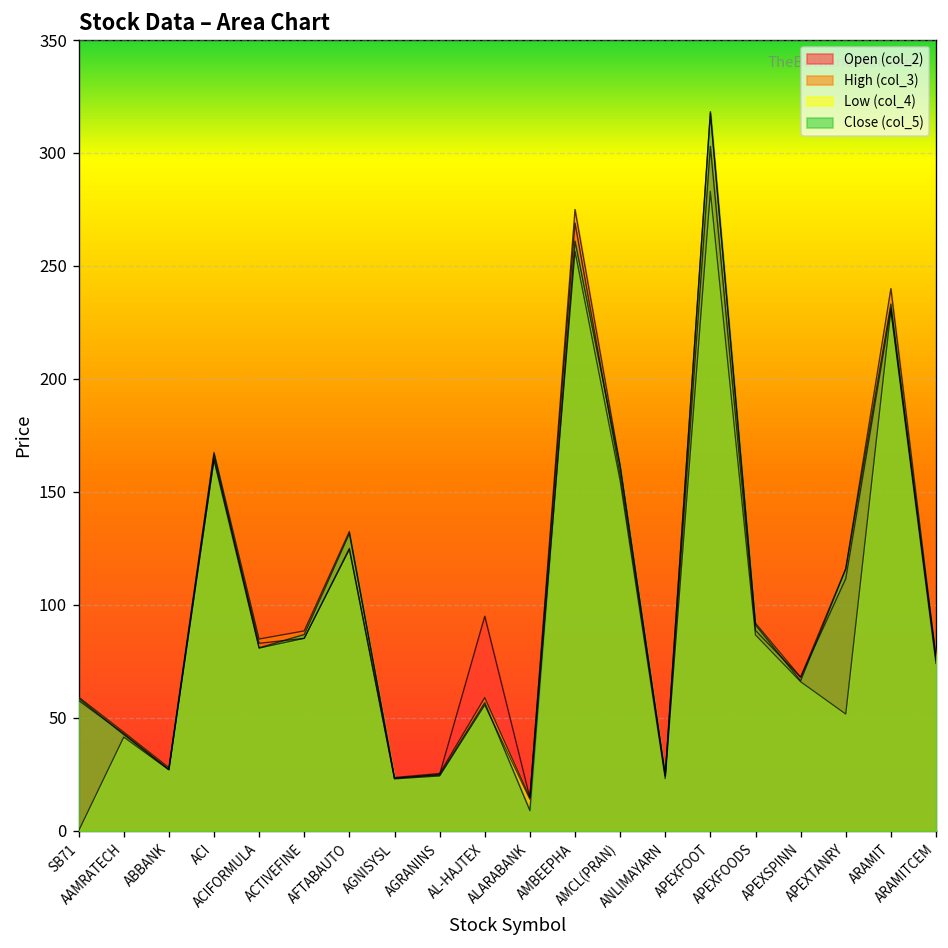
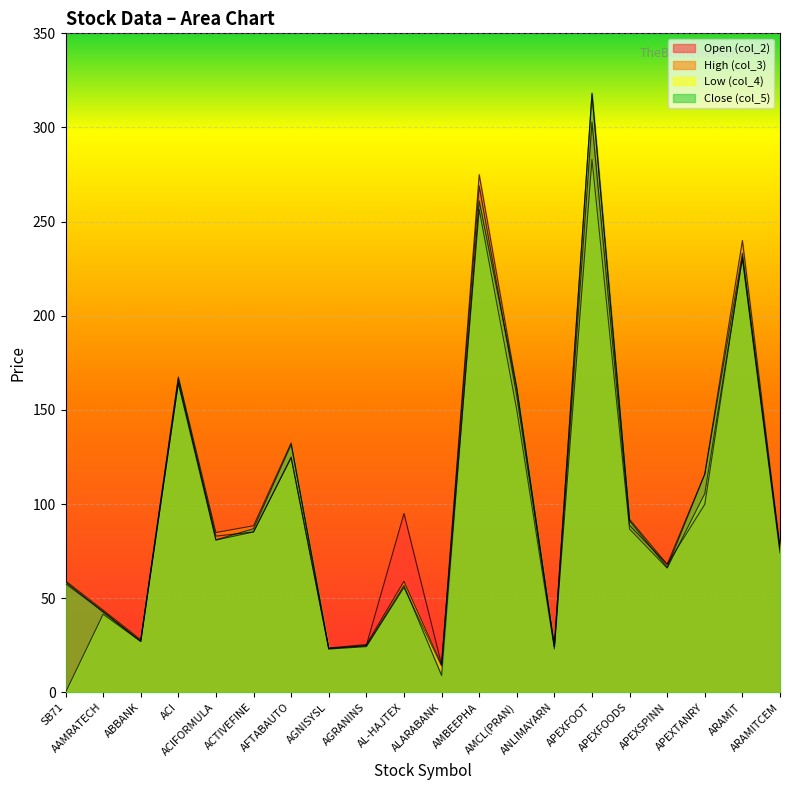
Low (col_4), AMCL(PRAN): 155 -> 150
Open (col_2), APEXTANRY: 112 -> 100
Low (col_4), APEXTANRY: 52 -> 106
